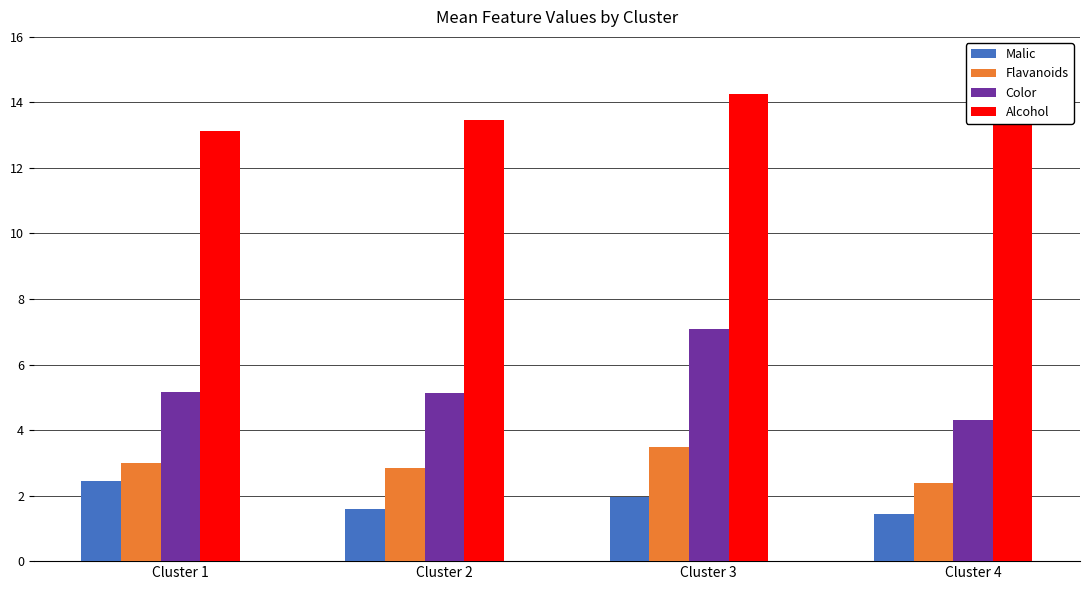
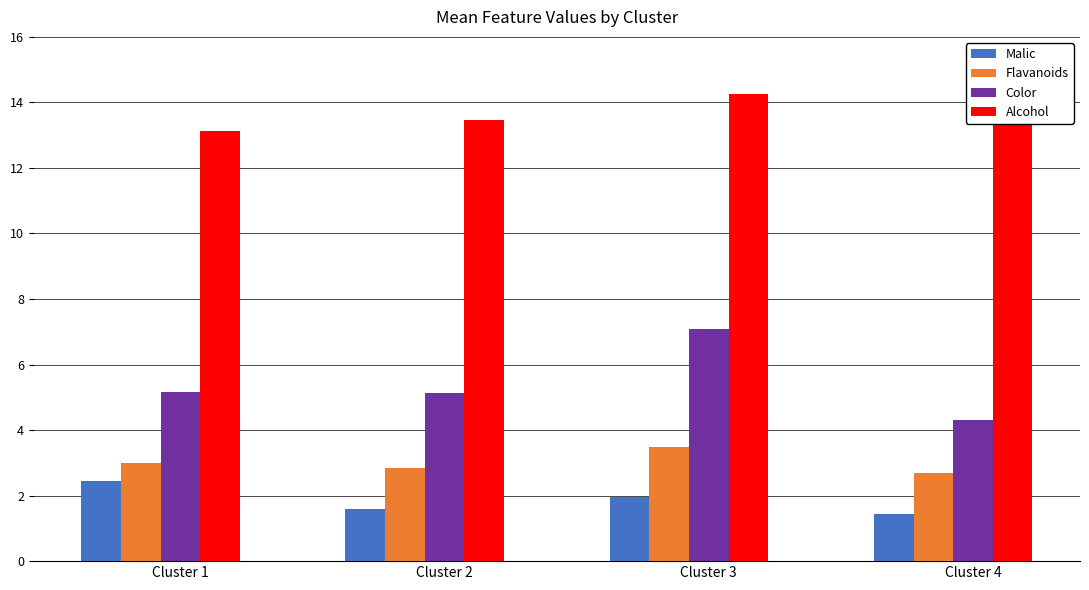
Flavanoids, Cluster 4: 2.4 -> 2.7
